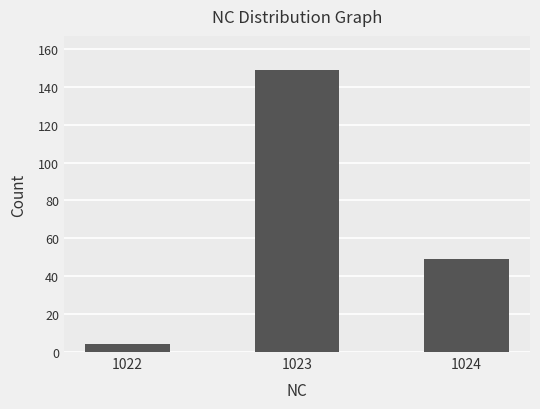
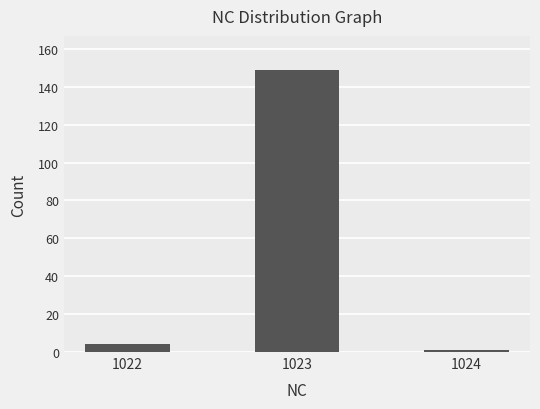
1024: 49 -> 1
